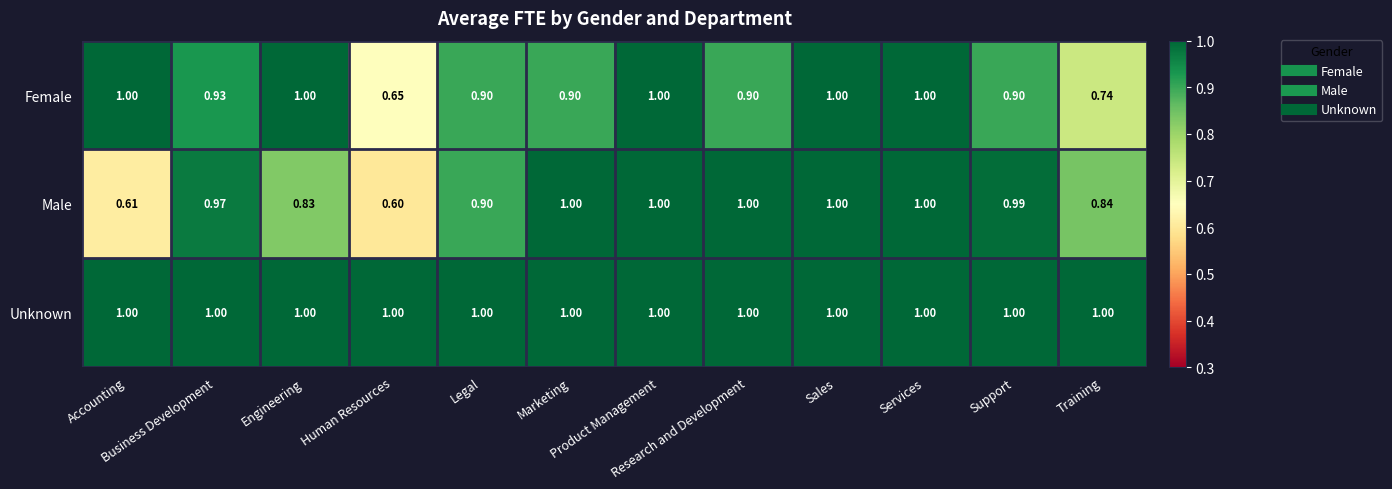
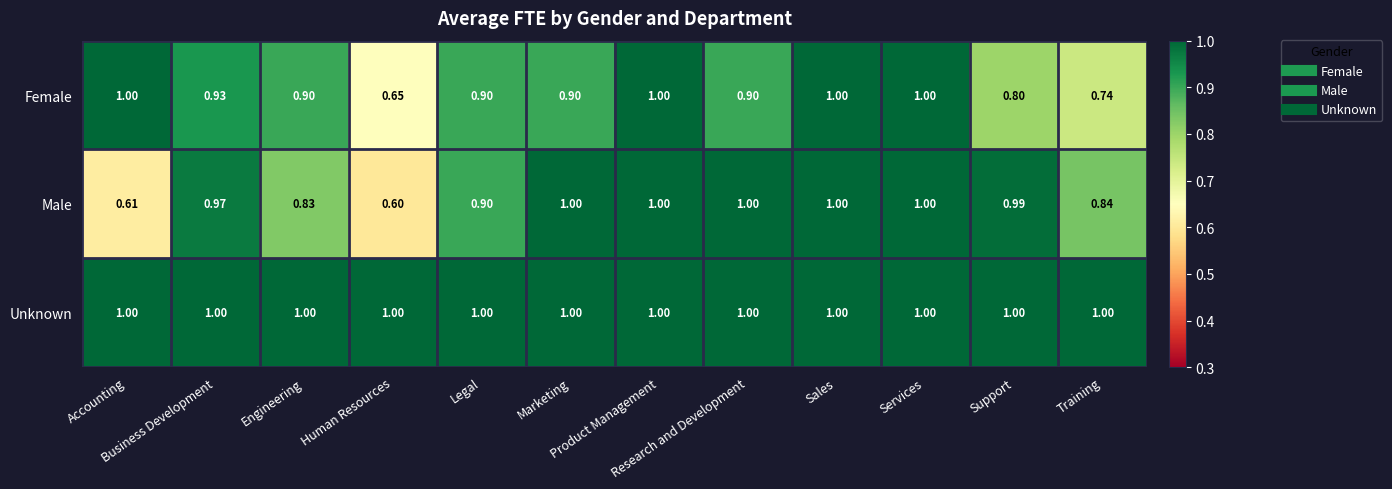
Female, Engineering: 1.00 -> 0.90
Female, Support: 0.90 -> 0.80
